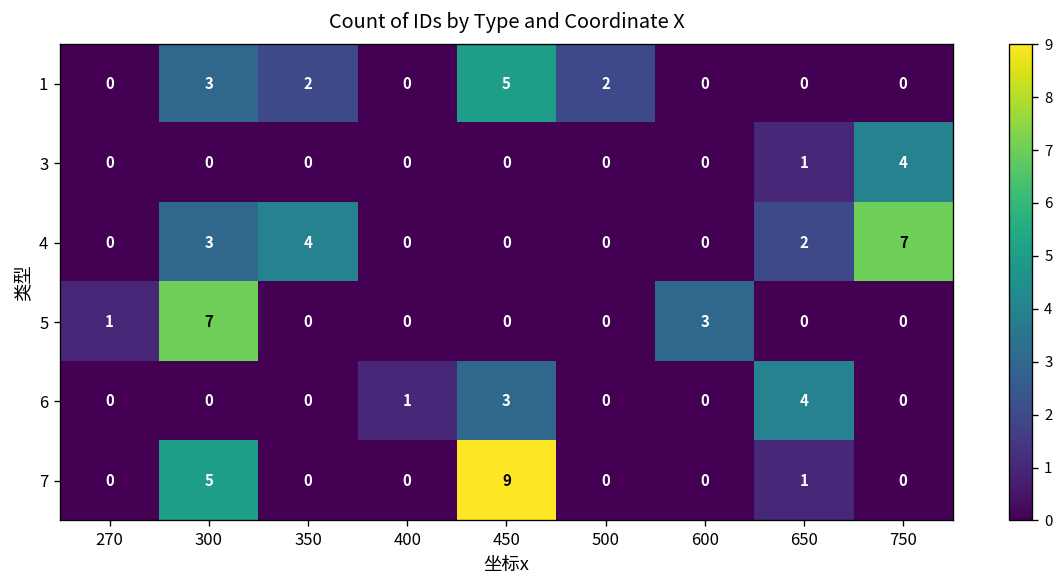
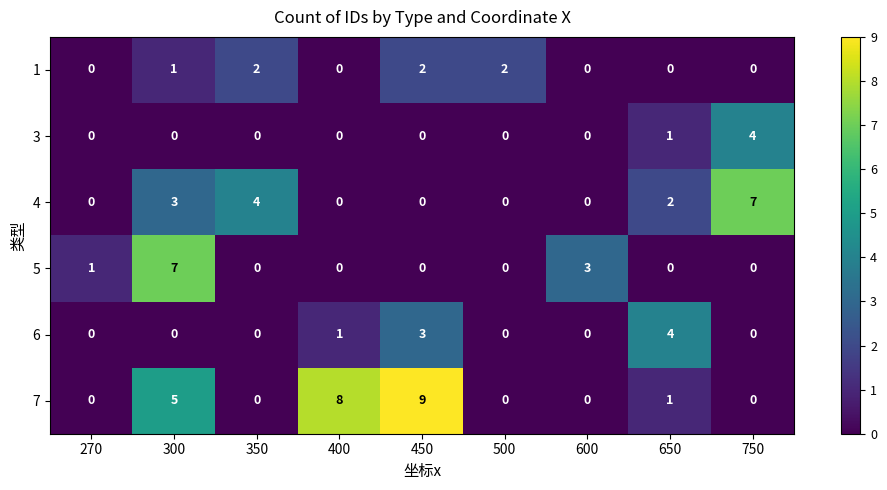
1, 300: 3 -> 1
1, 450: 5 -> 2
7, 400: 0 -> 8
